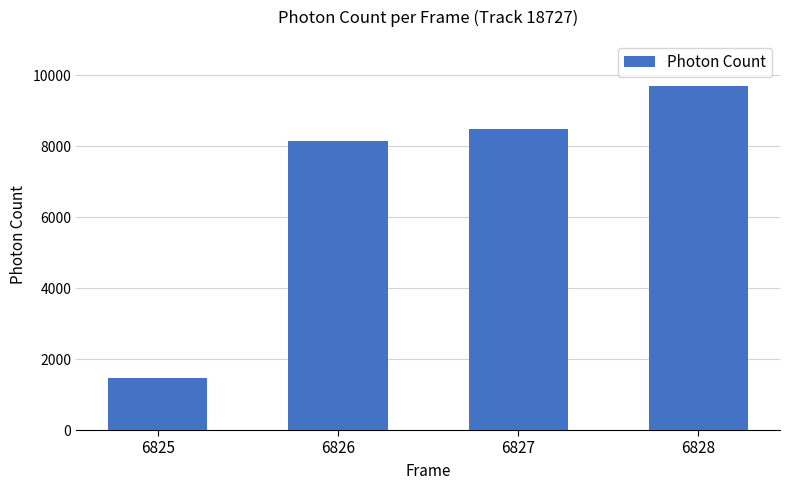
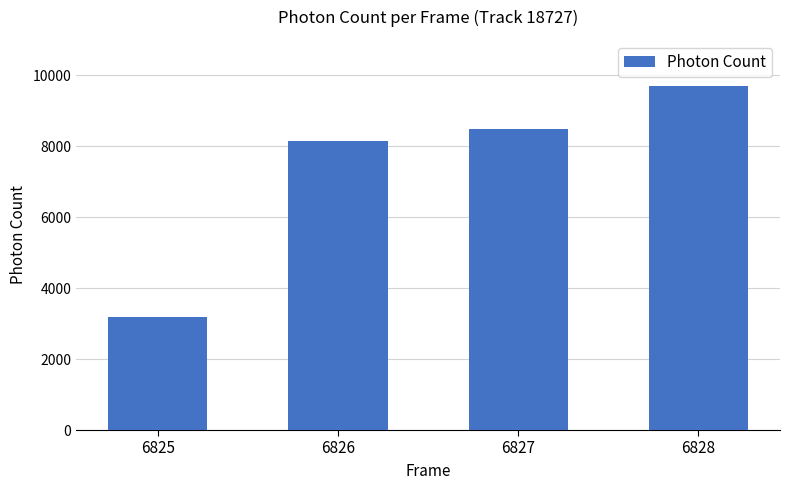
6825: 1500 -> 3200
